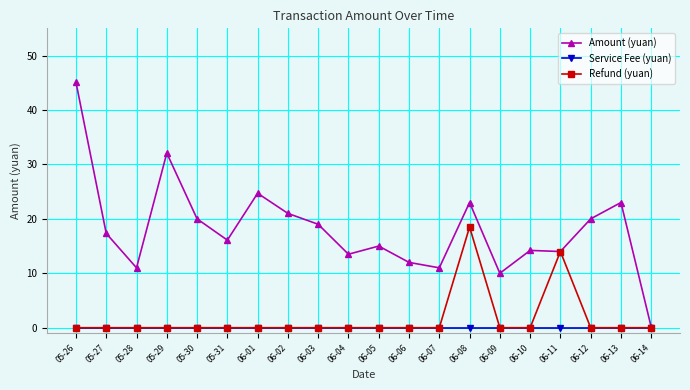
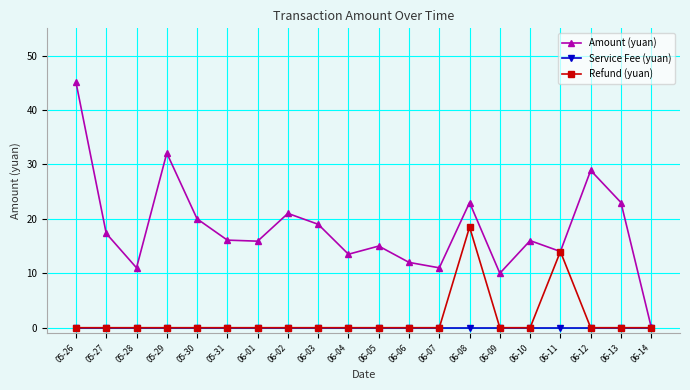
Amount (yuan), 06-01: 25 -> 16
Amount (yuan), 06-10: 14 -> 16
Amount (yuan), 06-12: 20 -> 29
